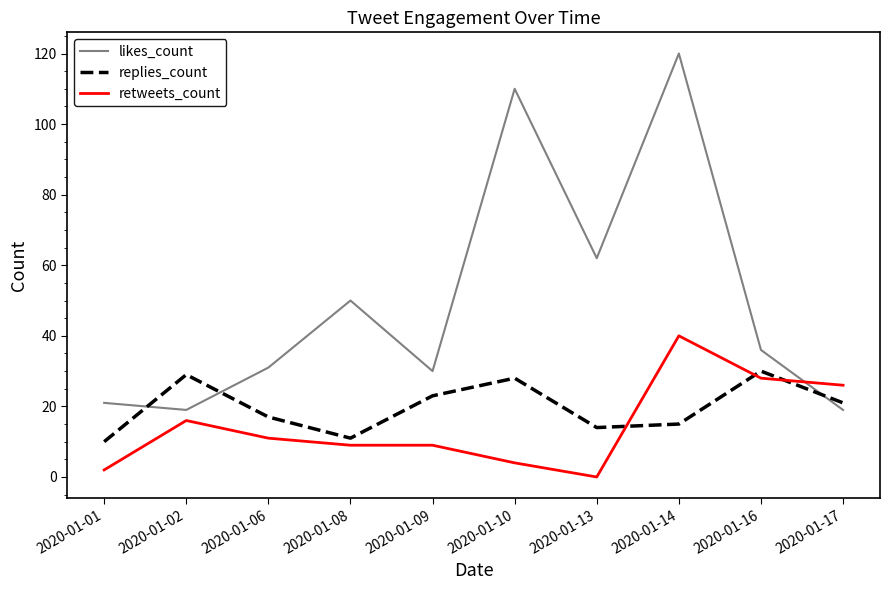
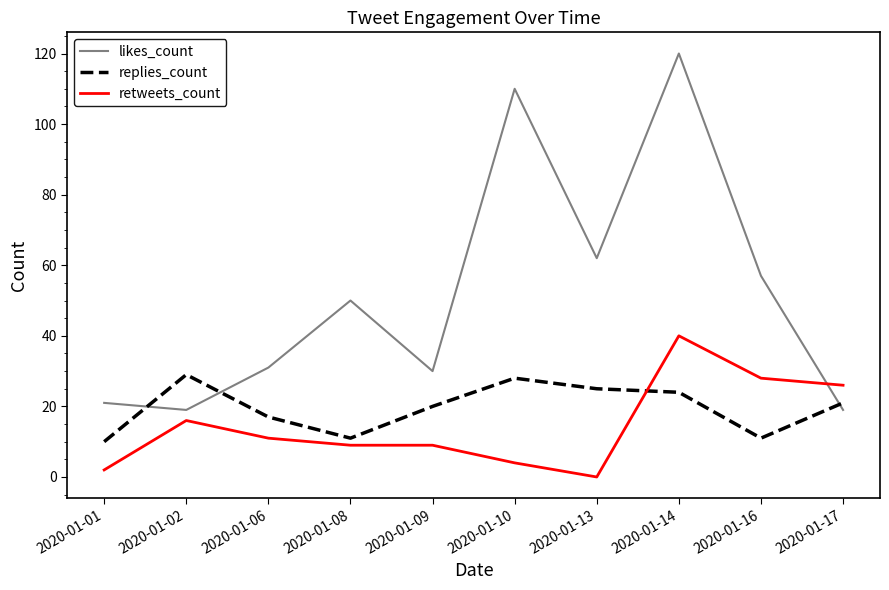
replies_count, 2020-01-09: 23 -> 20
replies_count, 2020-01-13: 14 -> 25
replies_count, 2020-01-14: 15 -> 24
likes_count, 2020-01-16: 36 -> 57
replies_count, 2020-01-16: 30 -> 11
